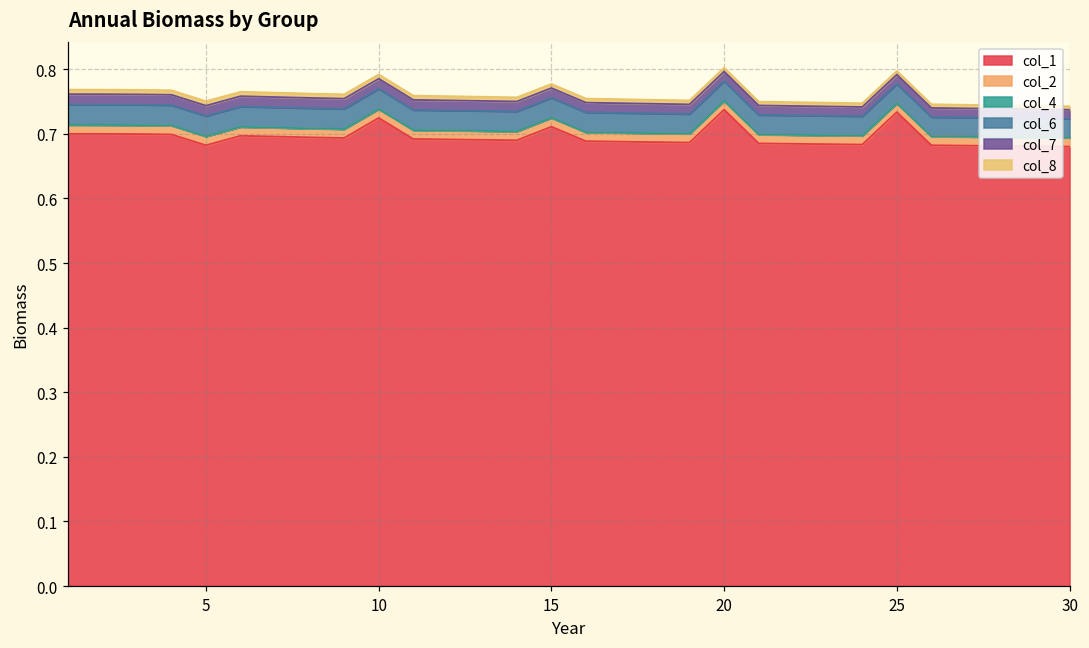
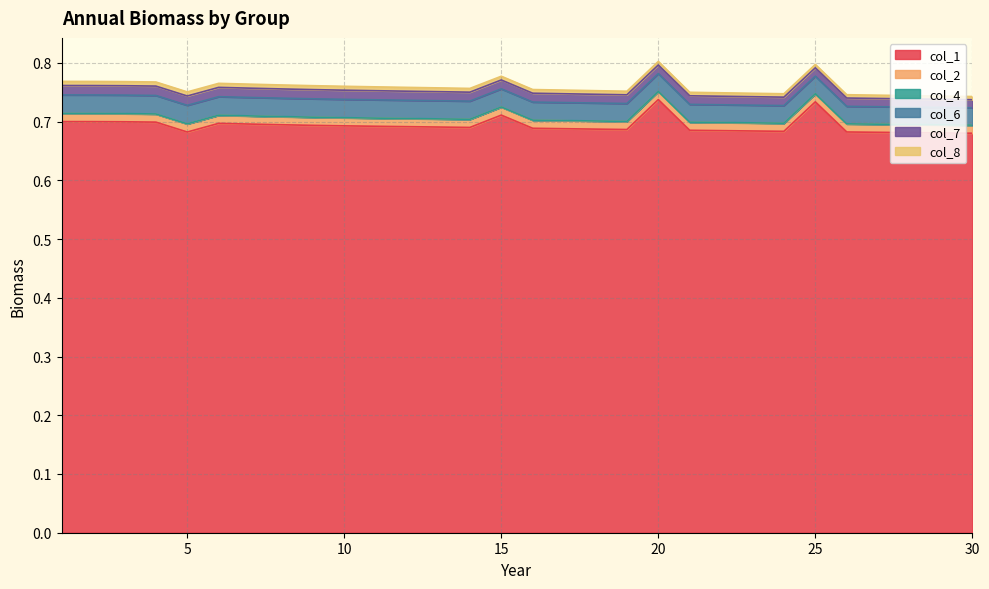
col_1, 10: 0.72 -> 0.69
